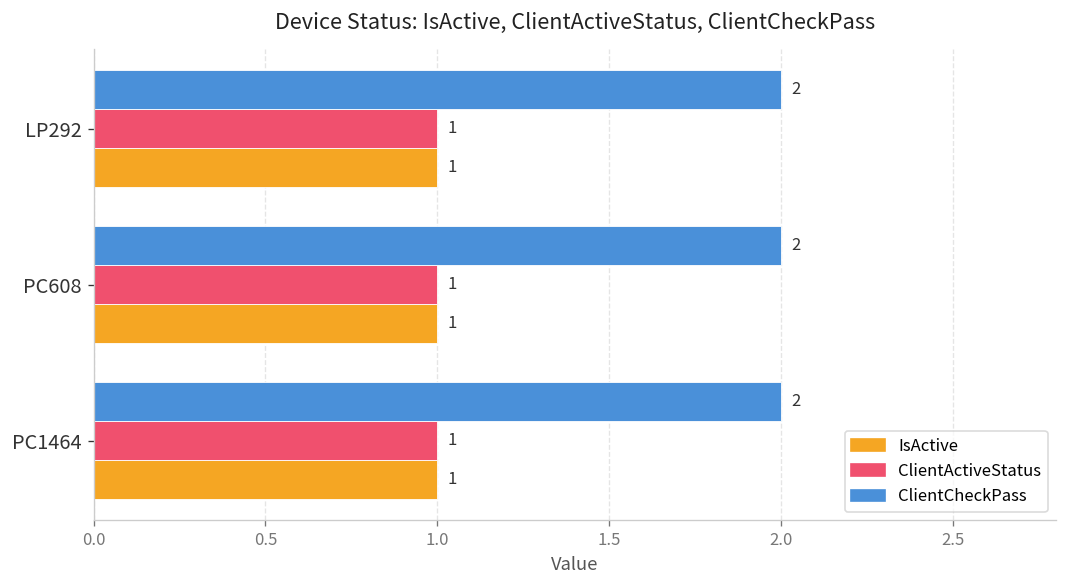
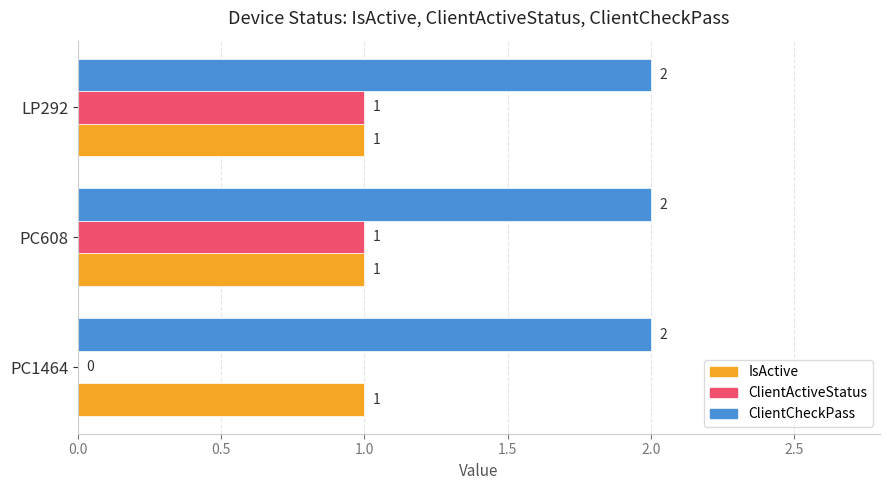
ClientActiveStatus, PC1464: 1 -> 0
